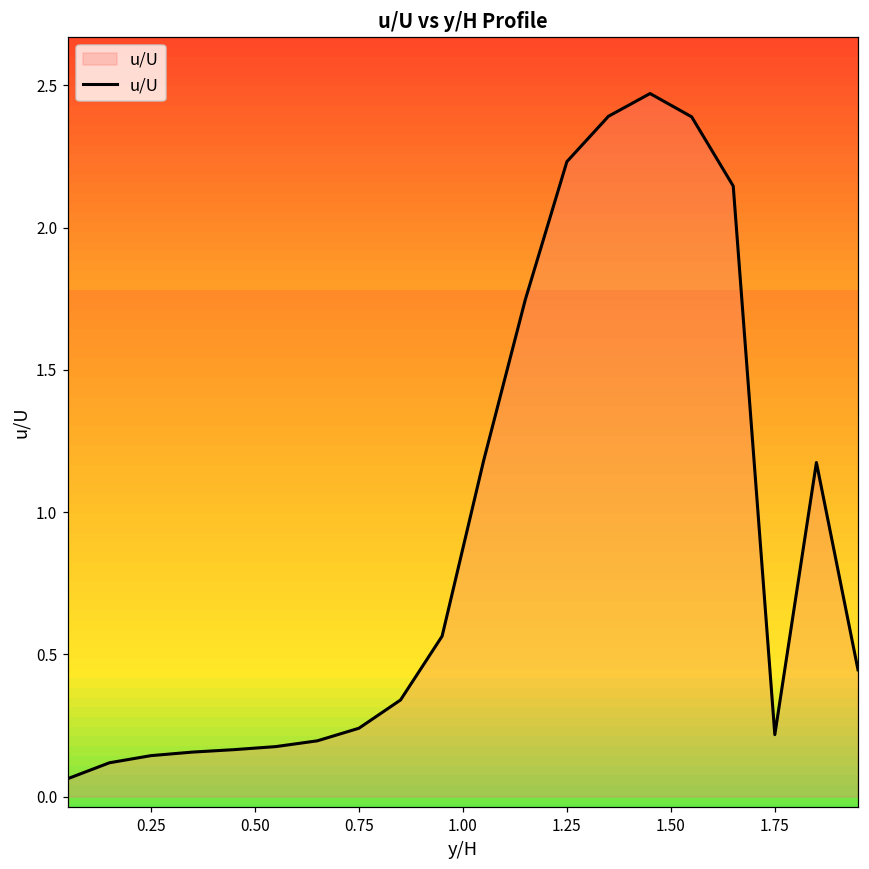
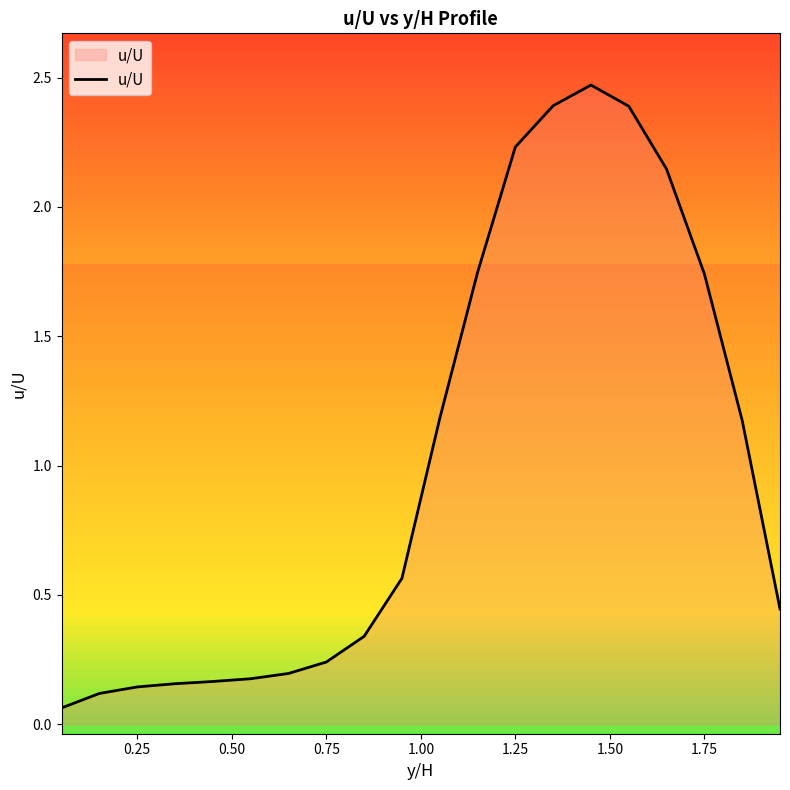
1.75: 0.22 -> 1.74
